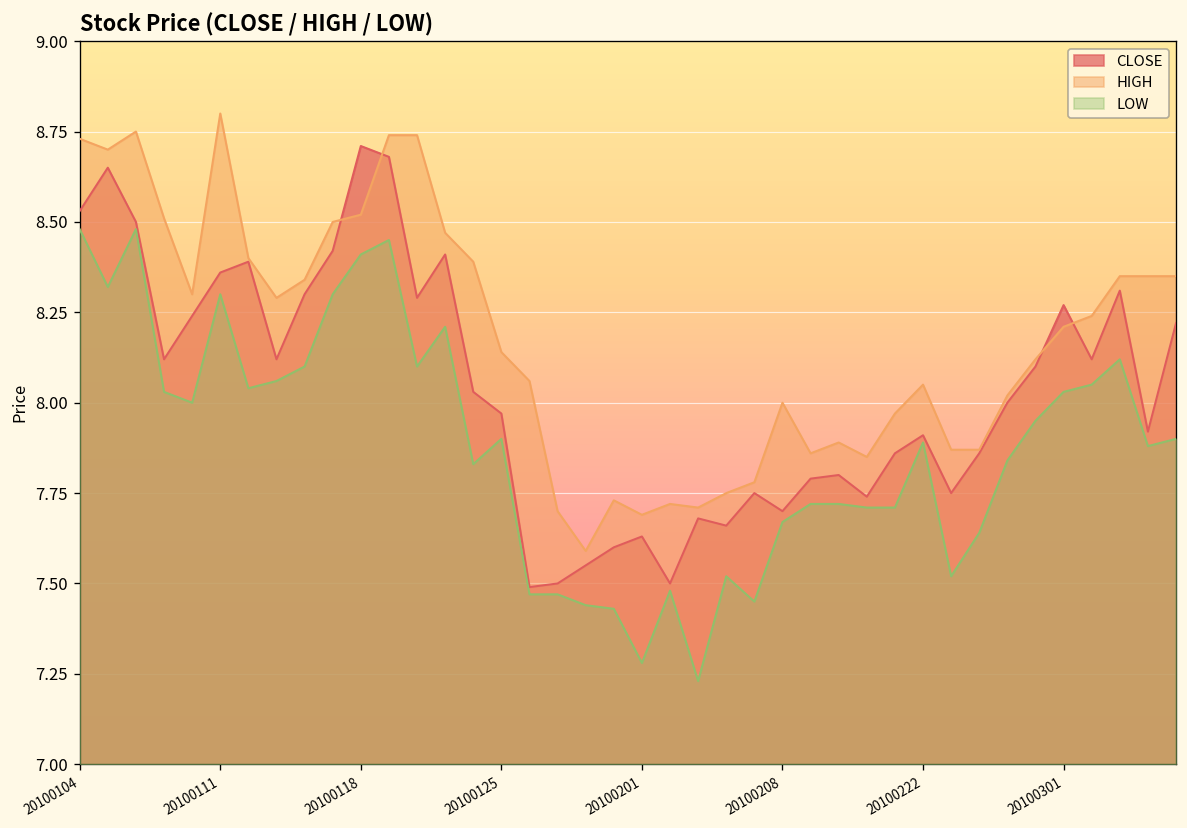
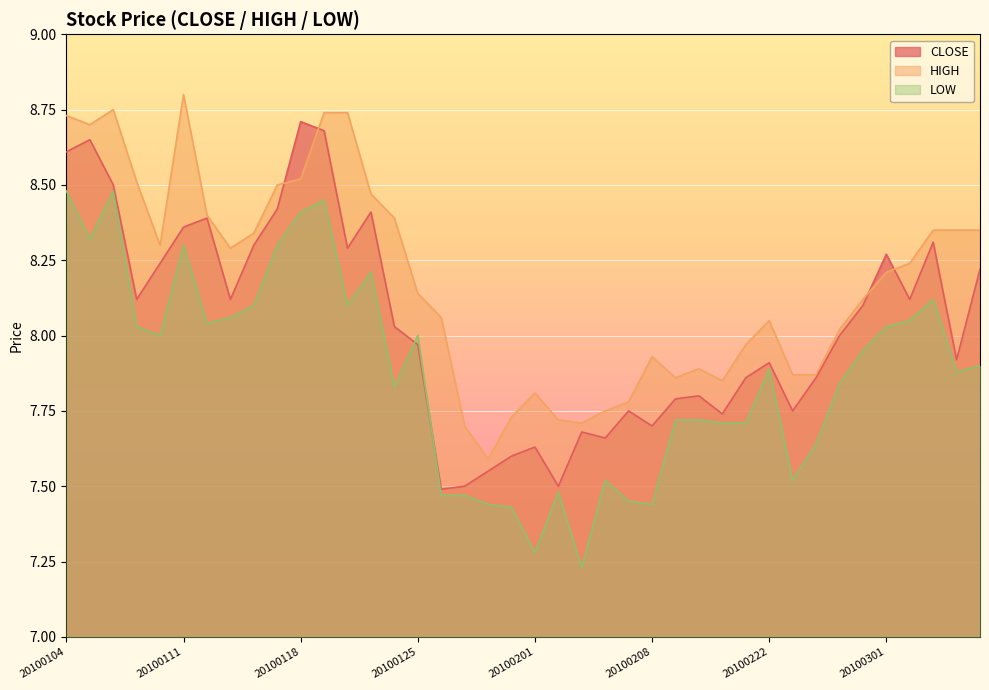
CLOSE, 20100104: 8.53 -> 8.61
LOW, 20100125: 7.9 -> 8.0
HIGH, 20100201: 7.69 -> 7.81
HIGH, 20100208: 8.00 -> 7.93
LOW, 20100208: 7.67 -> 7.44
